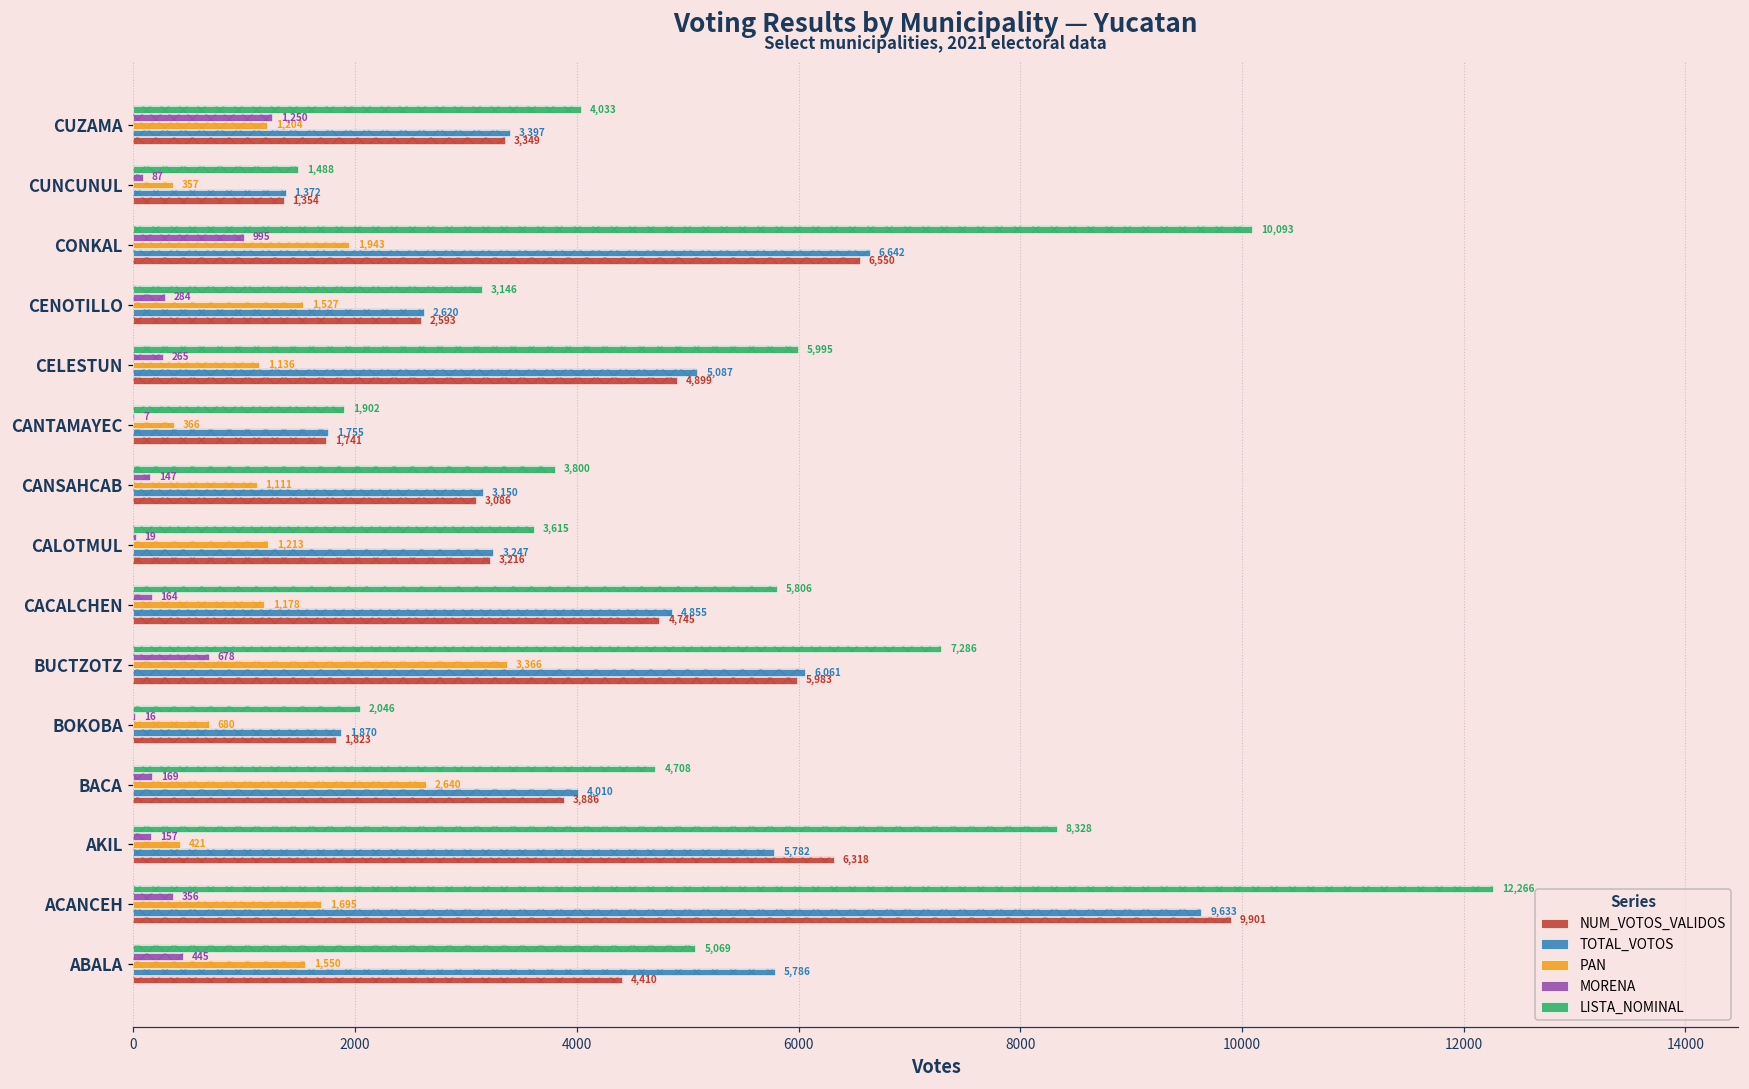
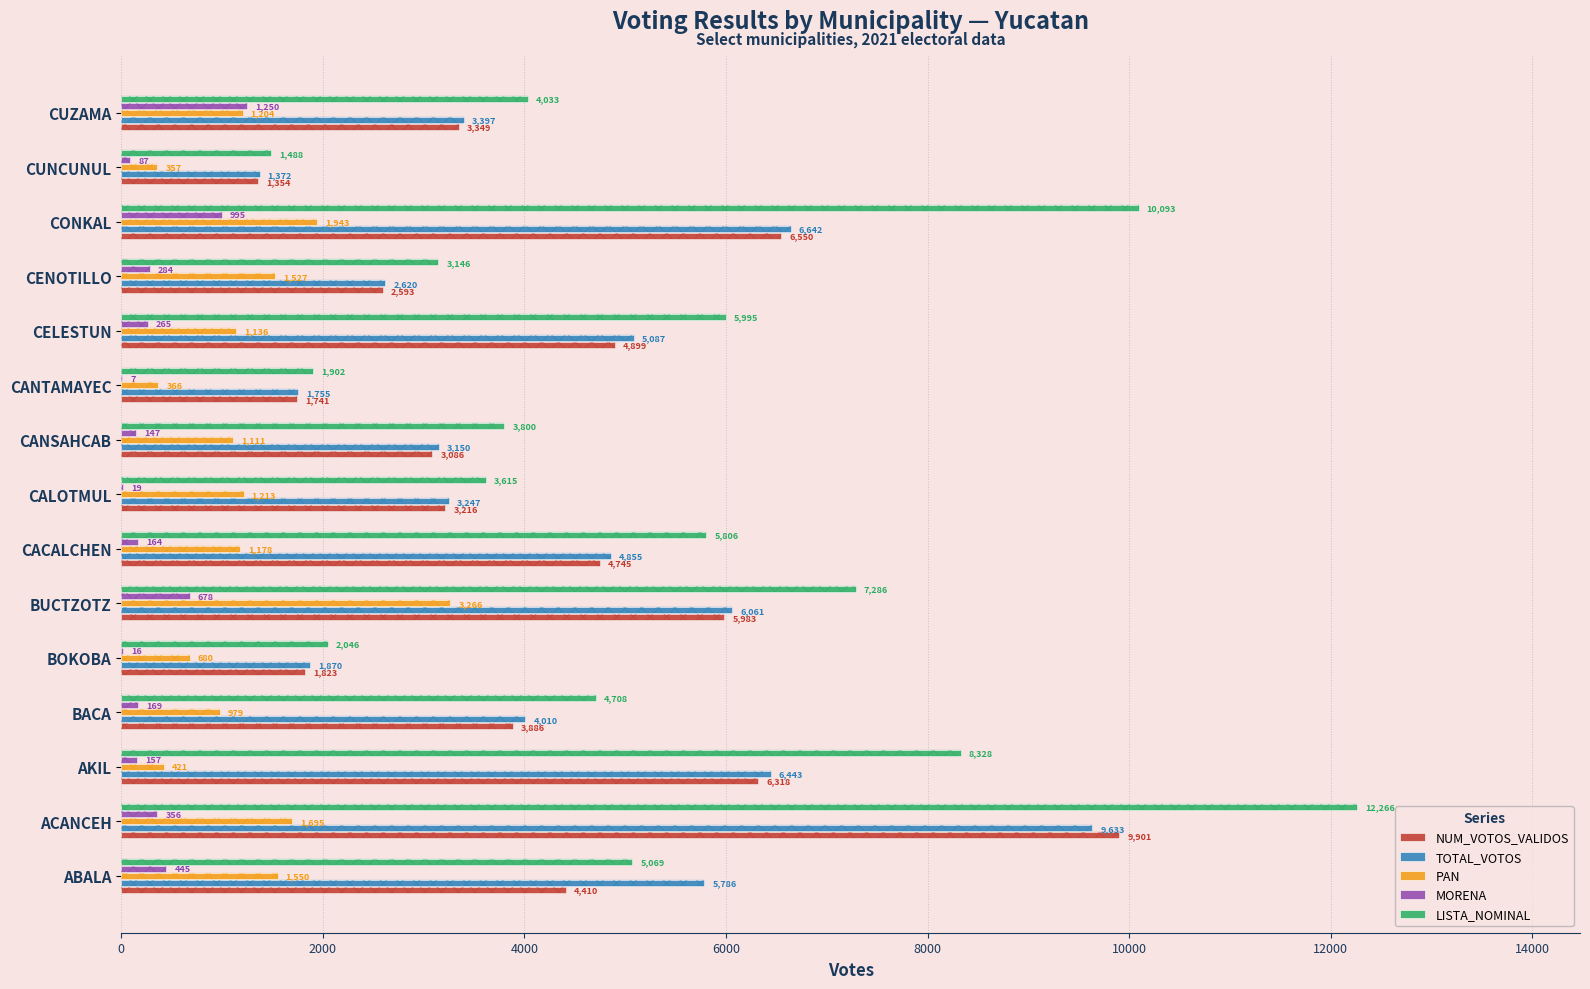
PAN, BUCTZOTZ: 3,366 -> 3,266
PAN, BACA: 2,640 -> 979
TOTAL_VOTOS, AKIL: 5,782 -> 6,443
